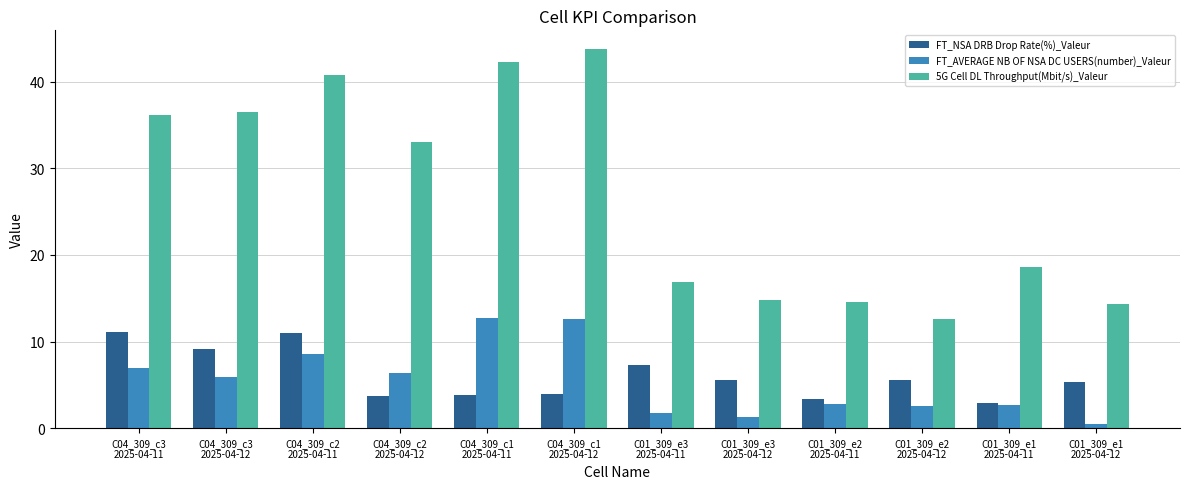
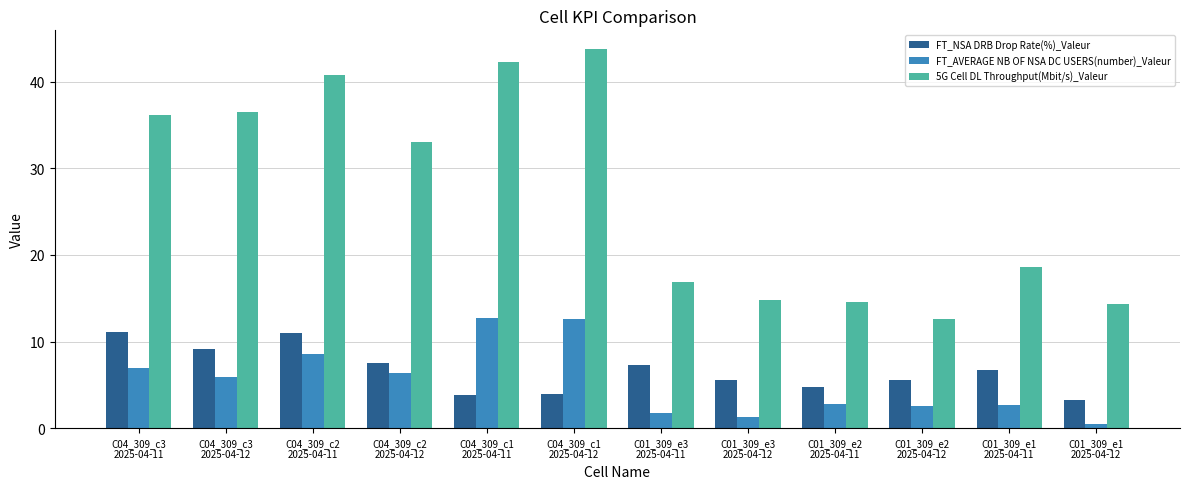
FT_NSA DRB Drop Rate(%)_Valeur, C04_309_c2 2025-04-12: 4 -> 8
FT_NSA DRB Drop Rate(%)_Valeur, C01_309_e2 2025-04-11: 3 -> 5
FT_NSA DRB Drop Rate(%)_Valeur, C01_309_e1 2025-04-11: 3 -> 7
FT_NSA DRB Drop Rate(%)_Valeur, C01_309_e1 2025-04-12: 5 -> 3
